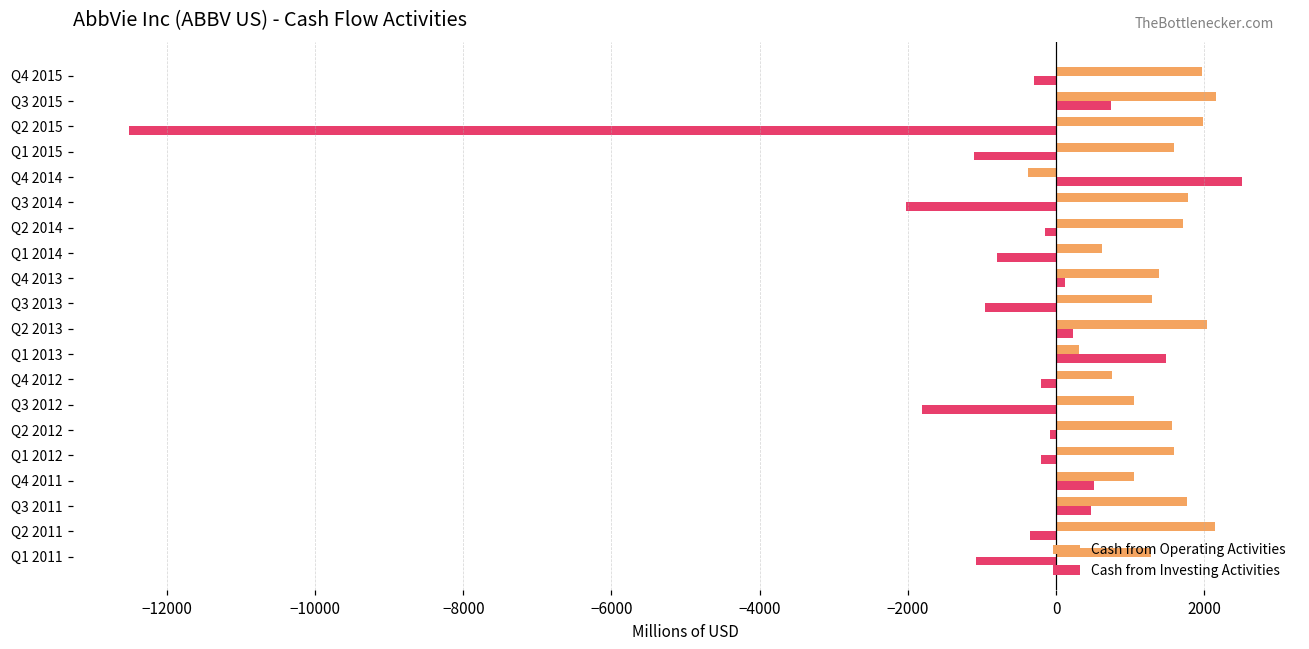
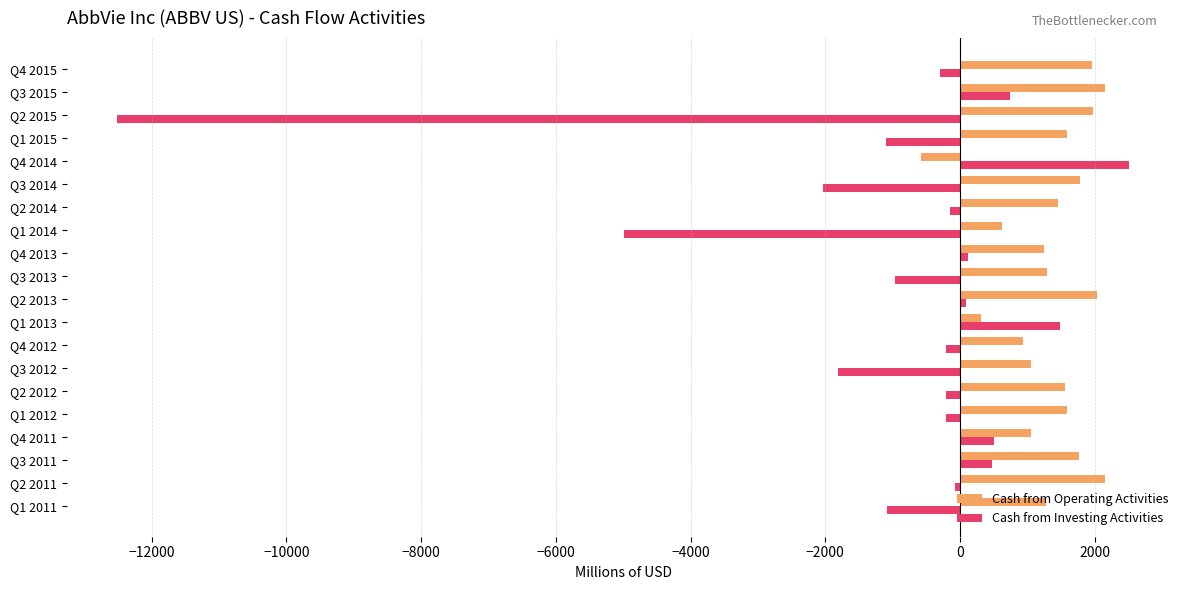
Cash from Operating Activities, Q4 2014: -400 -> -600
Cash from Operating Activities, Q2 2014: 1700 -> 1400
Cash from Investing Activities, Q1 2014: -800 -> -5000
Cash from Operating Activities, Q4 2013: 1400 -> 1200
Cash from Investing Activities, Q2 2013: 200 -> 100
Cash from Operating Activities, Q4 2012: 800 -> 900
Cash from Investing Activities, Q2 2012: -100 -> -200
Cash from Investing Activities, Q2 2011: -300 -> -100
